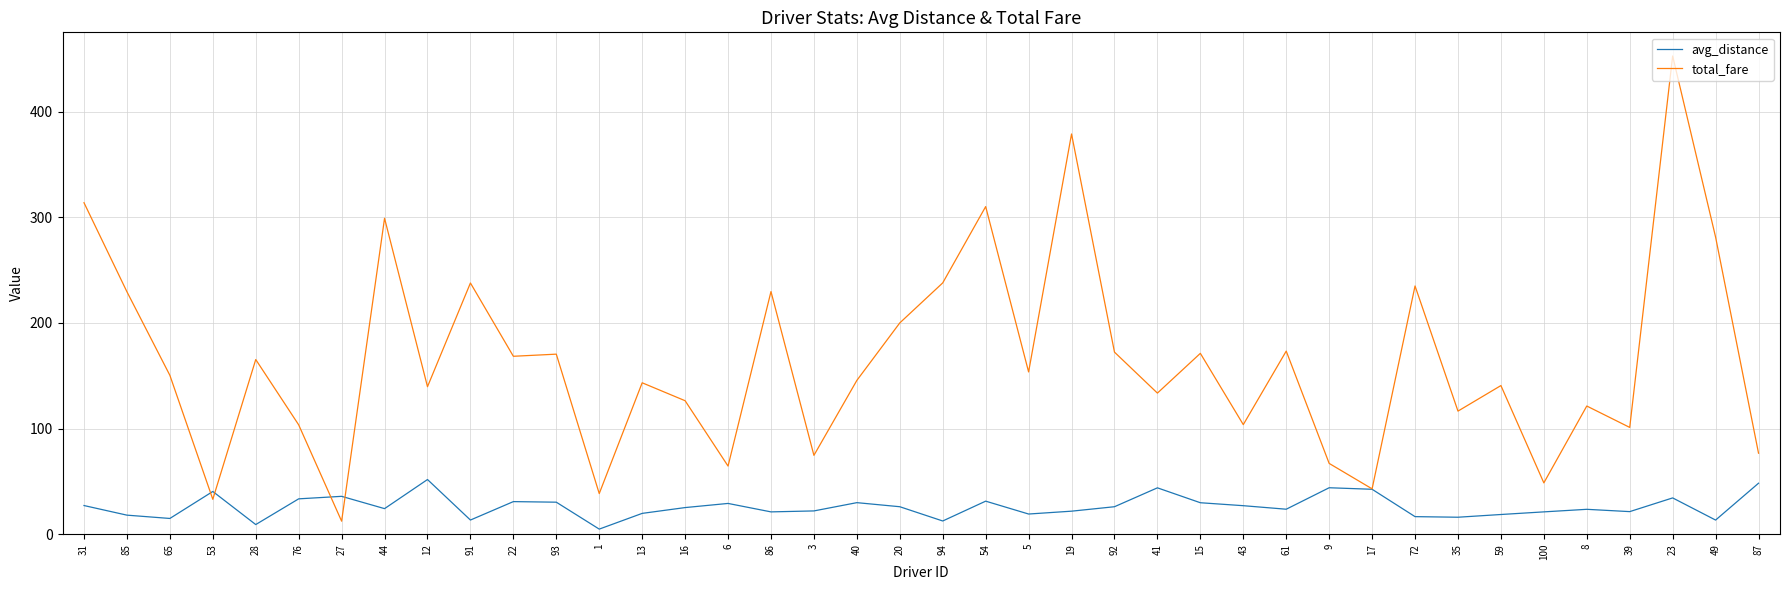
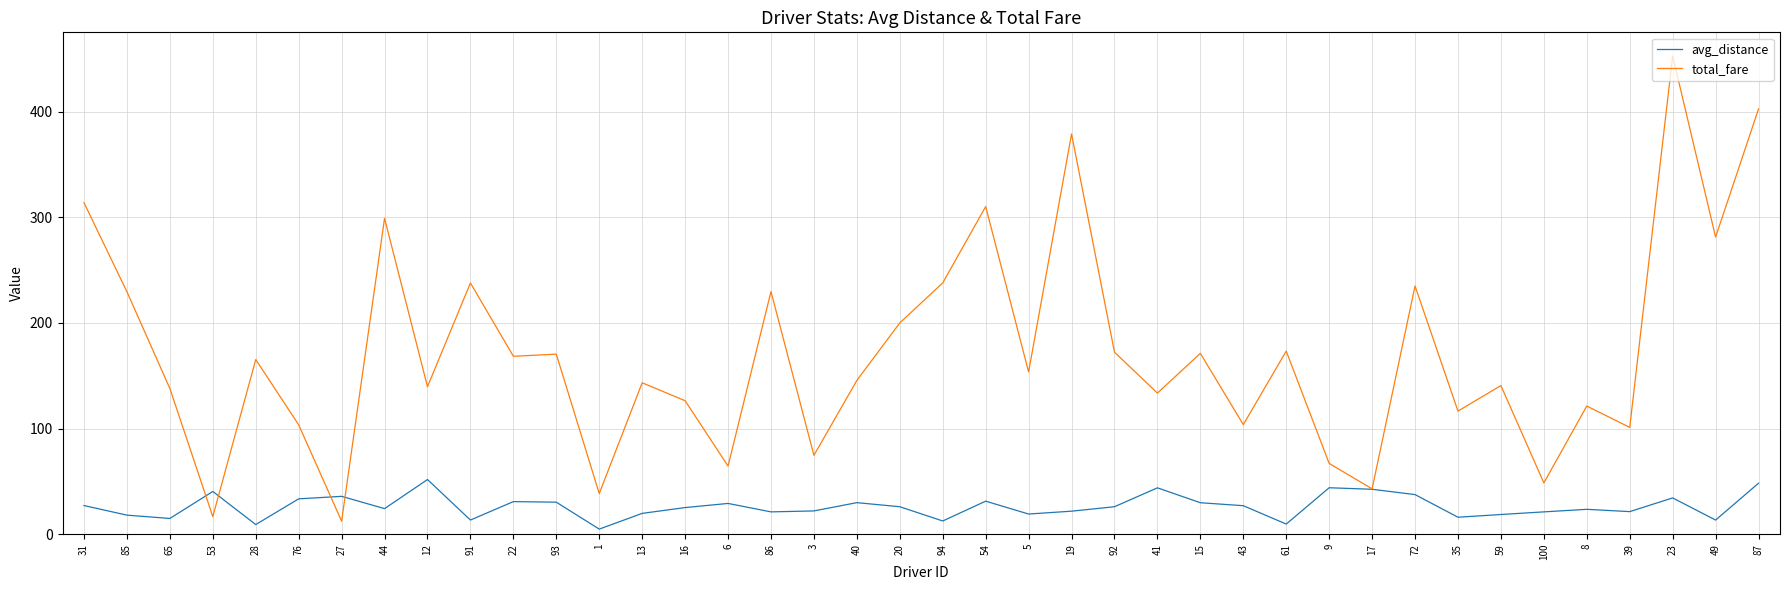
total_fare, 65: 150 -> 138
total_fare, 53: 33 -> 17
avg_distance, 61: 24 -> 10
avg_distance, 72: 17 -> 38
total_fare, 87: 77 -> 403
